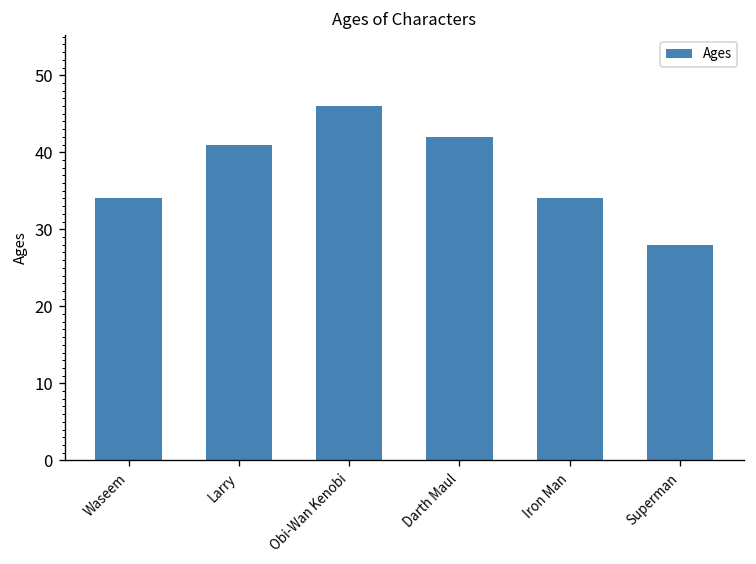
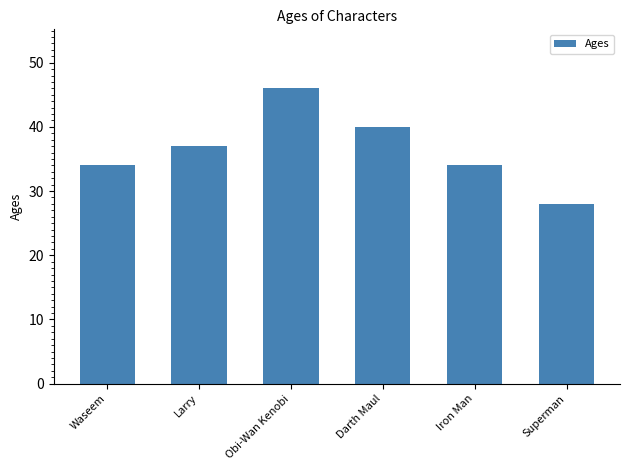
Larry: 41 -> 37
Darth Maul: 42 -> 40
